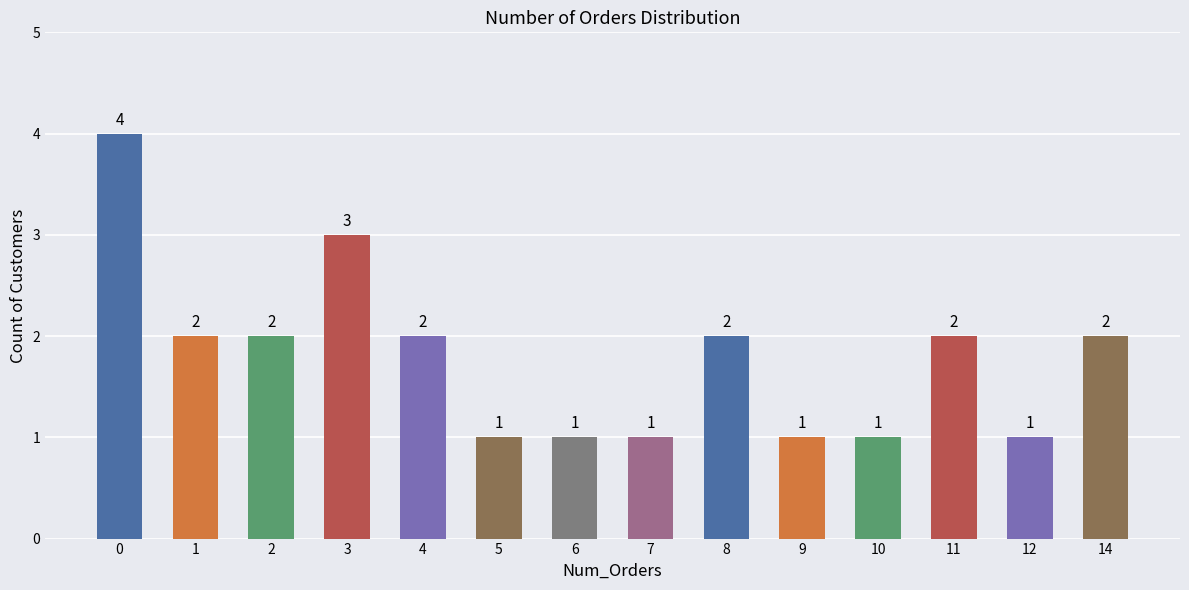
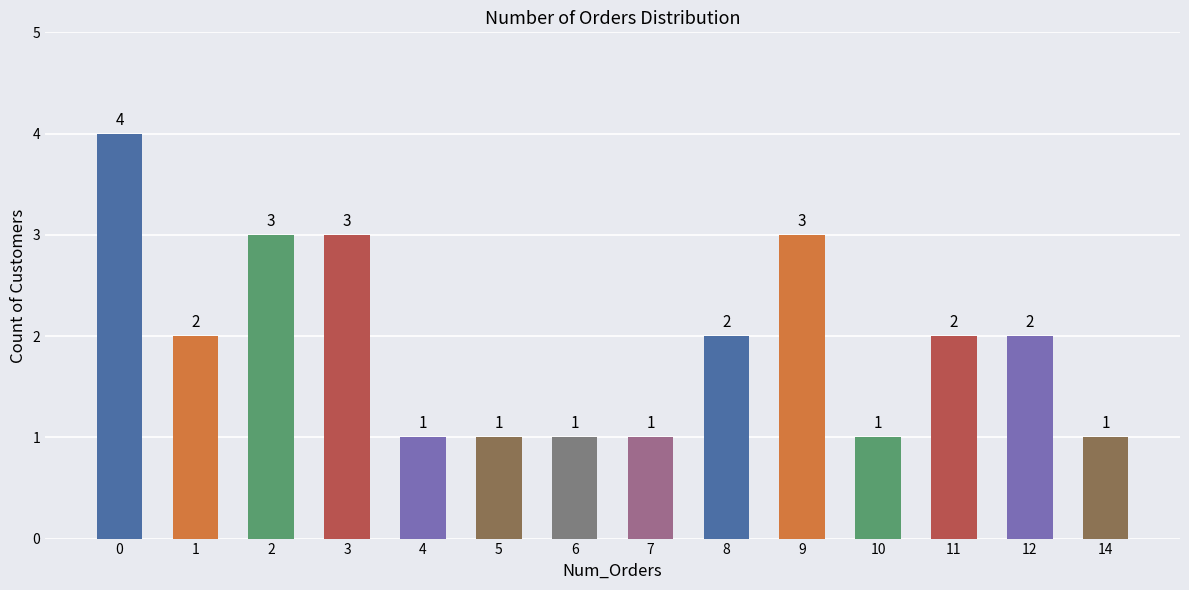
2: 2 -> 3
4: 2 -> 1
9: 1 -> 3
12: 1 -> 2
14: 2 -> 1
